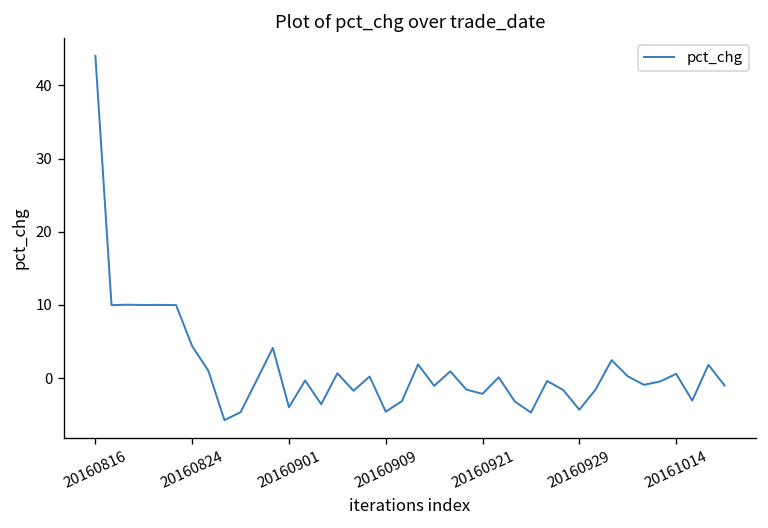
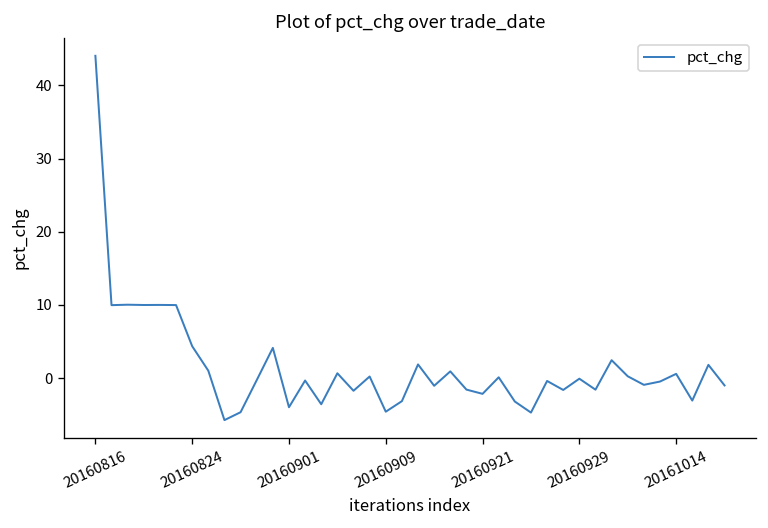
20160929: -4 -> 0
